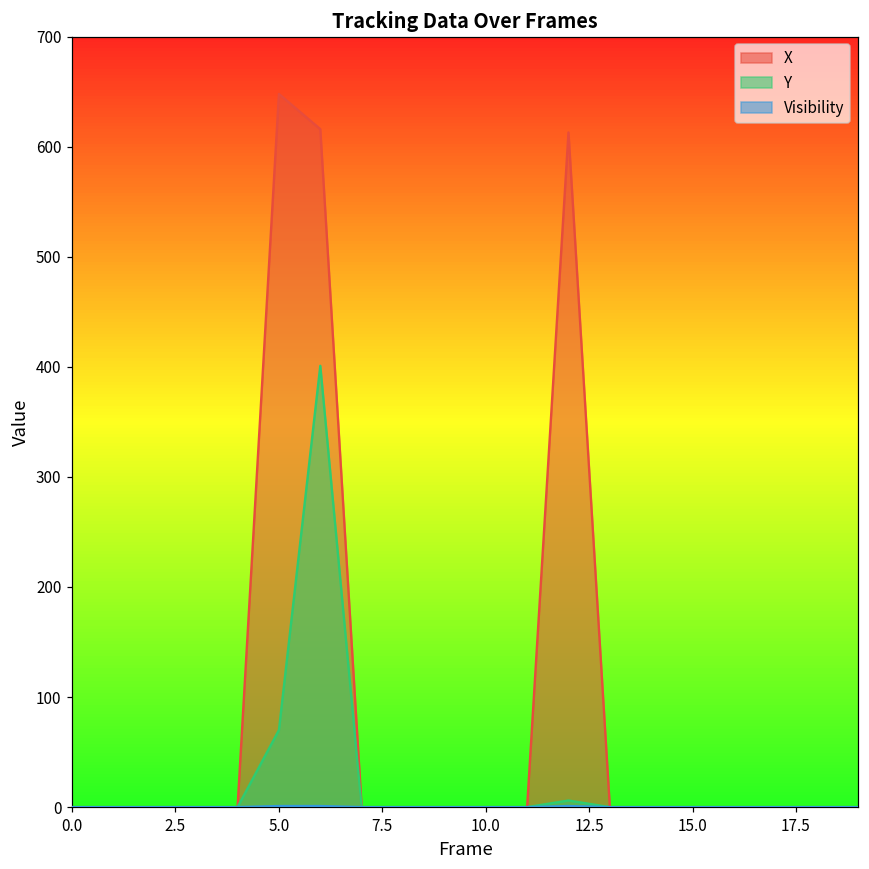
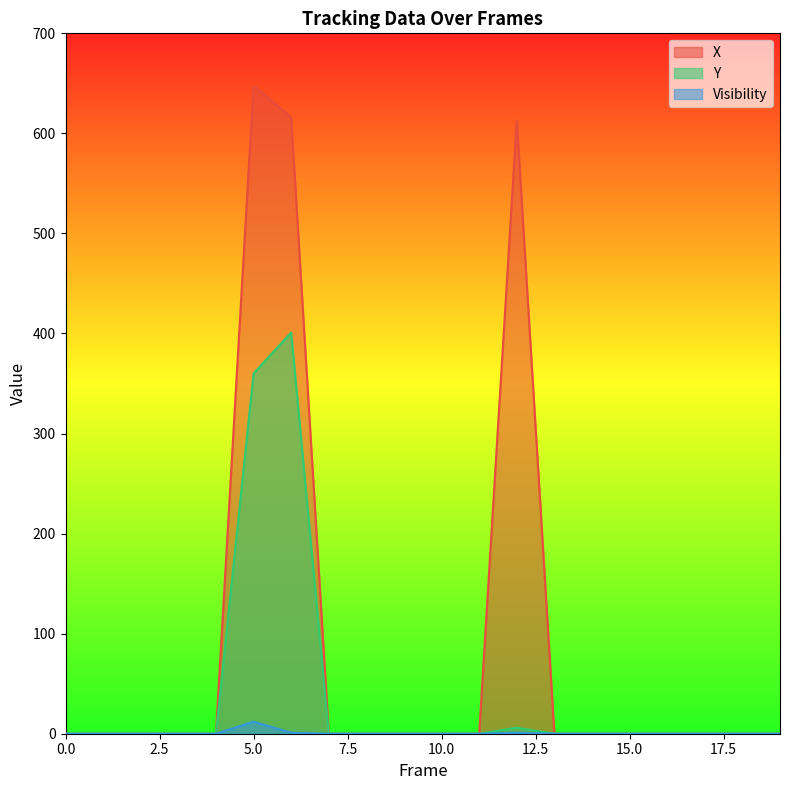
Y, 5.0: 70 -> 360
Visibility, 5.0: 1 -> 12
